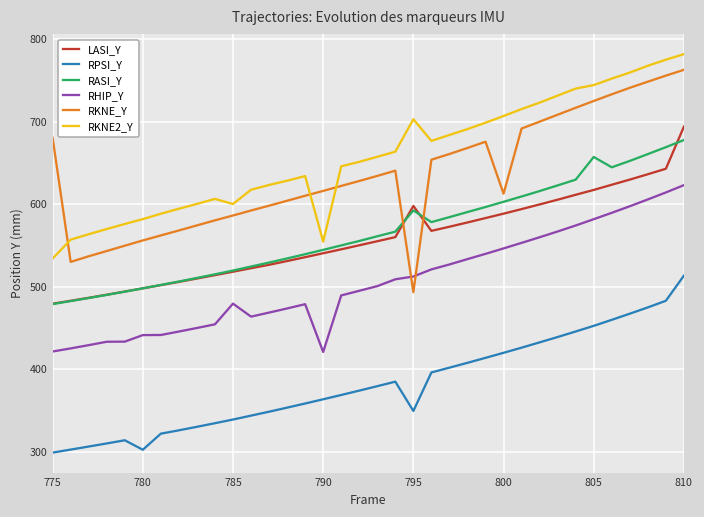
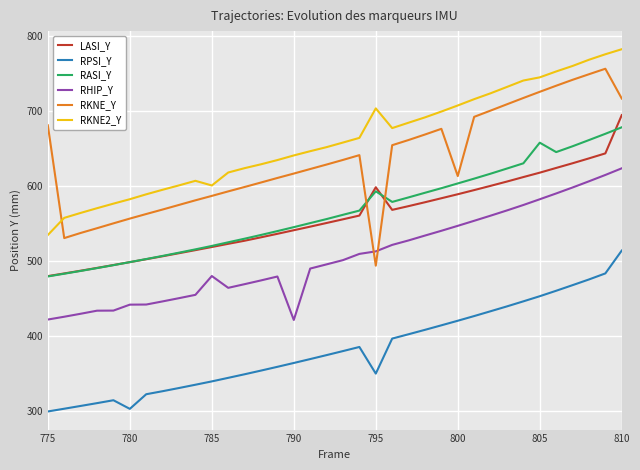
RKNE2_Y, 790: 550 -> 640
RKNE_Y, 810: 760 -> 720
